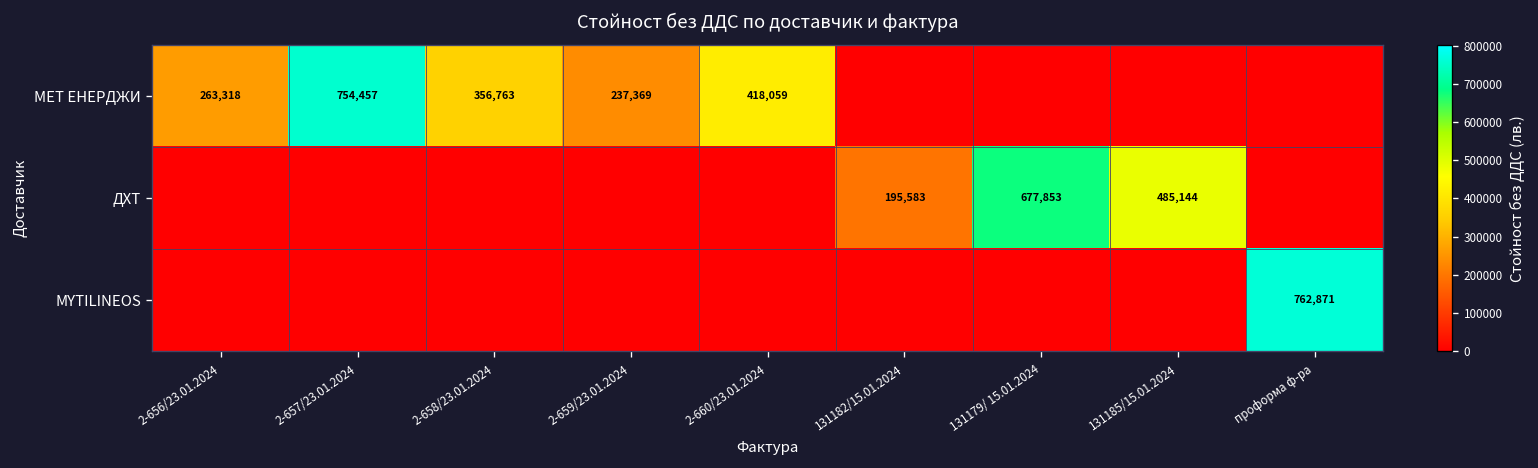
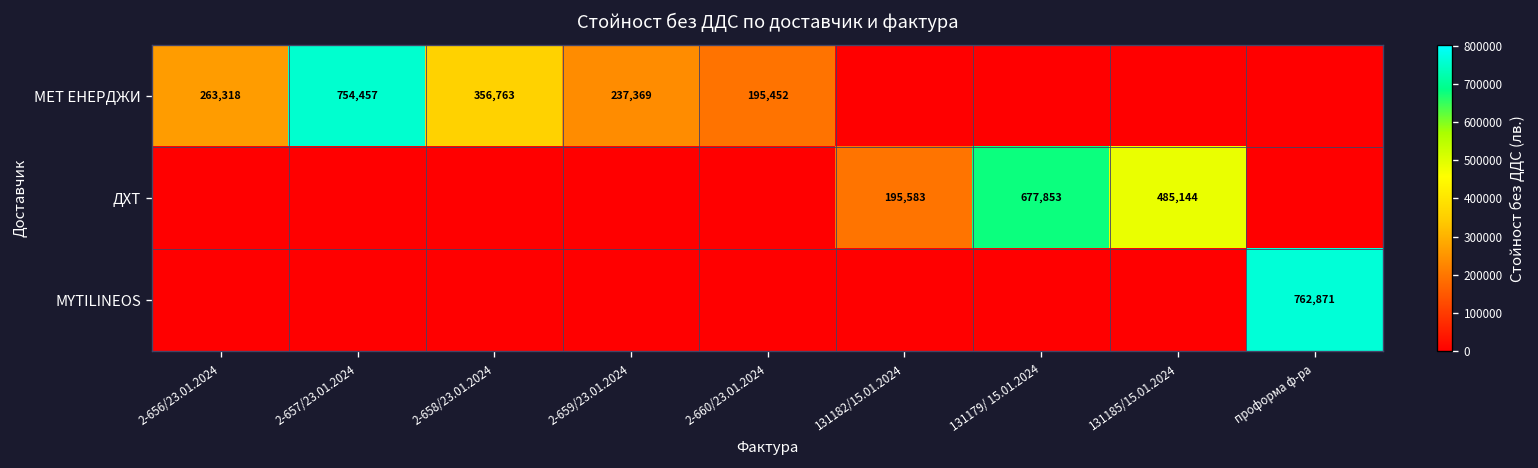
МЕТ ЕНЕРДЖИ, 2-660/23.01.2024: 418,059 -> 195,452
